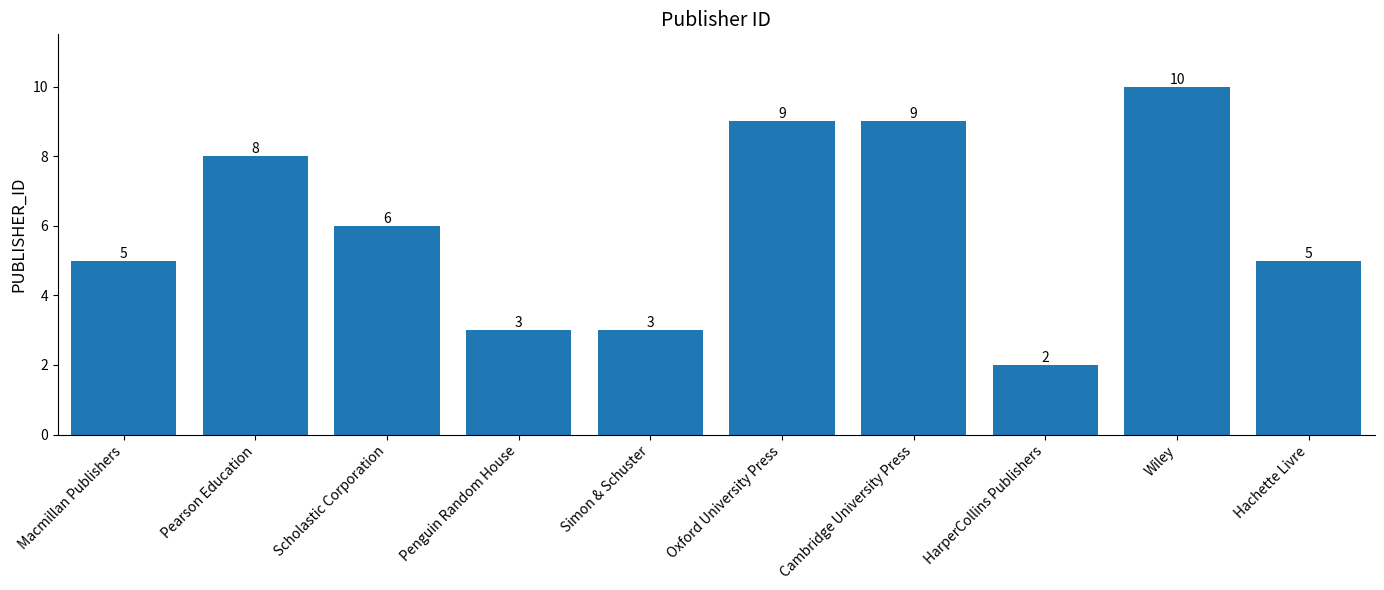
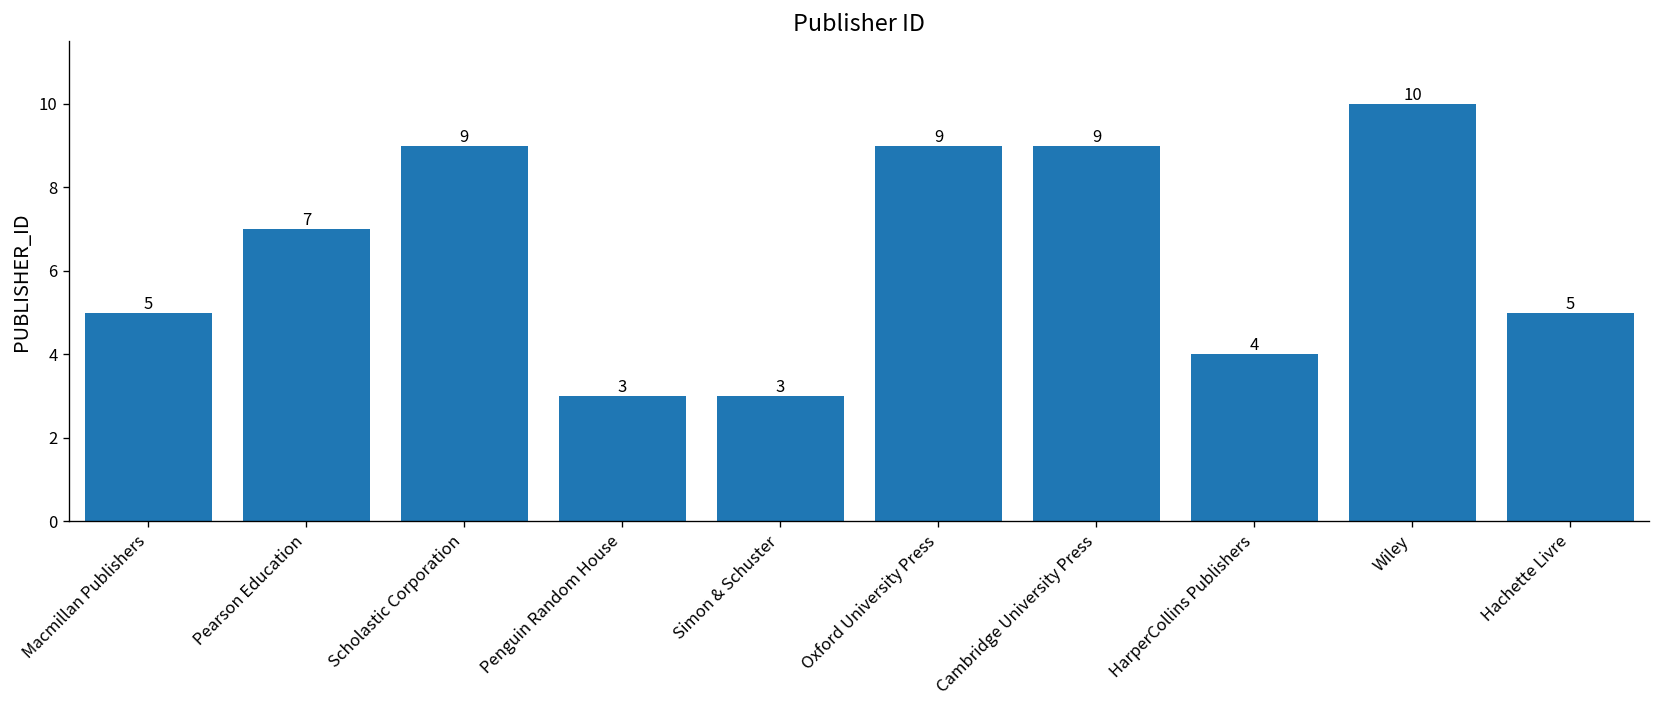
Pearson Education: 8 -> 7
Scholastic Corporation: 6 -> 9
HarperCollins Publishers: 2 -> 4
